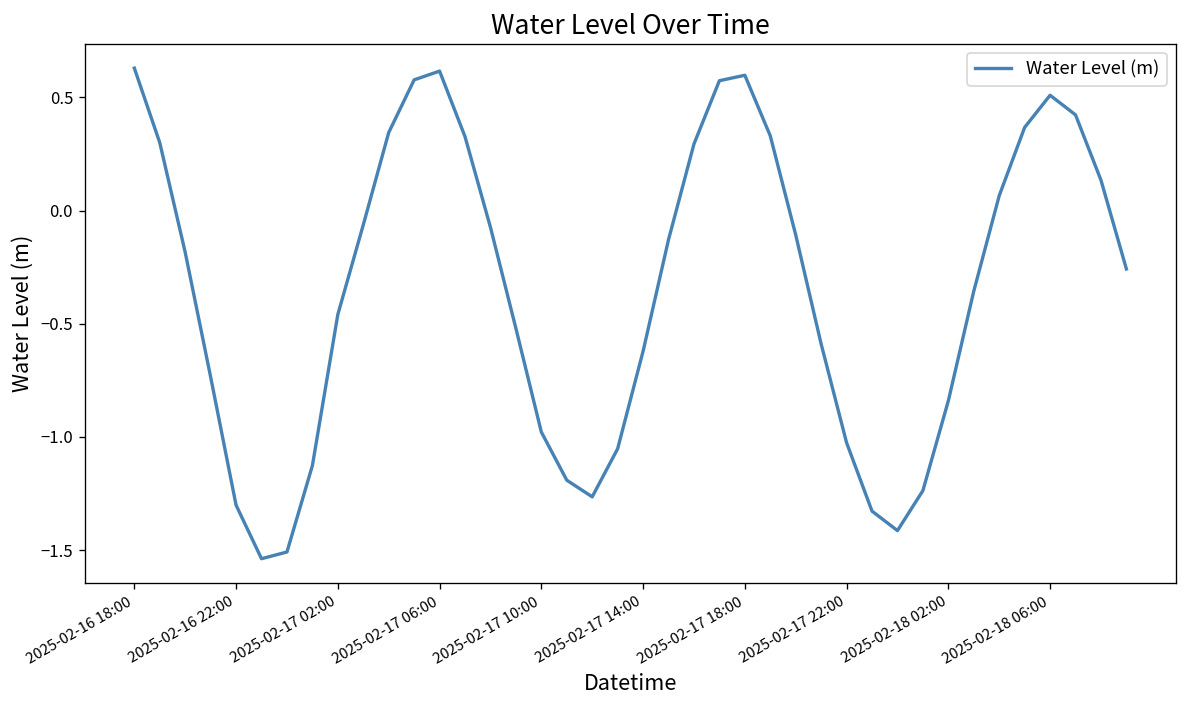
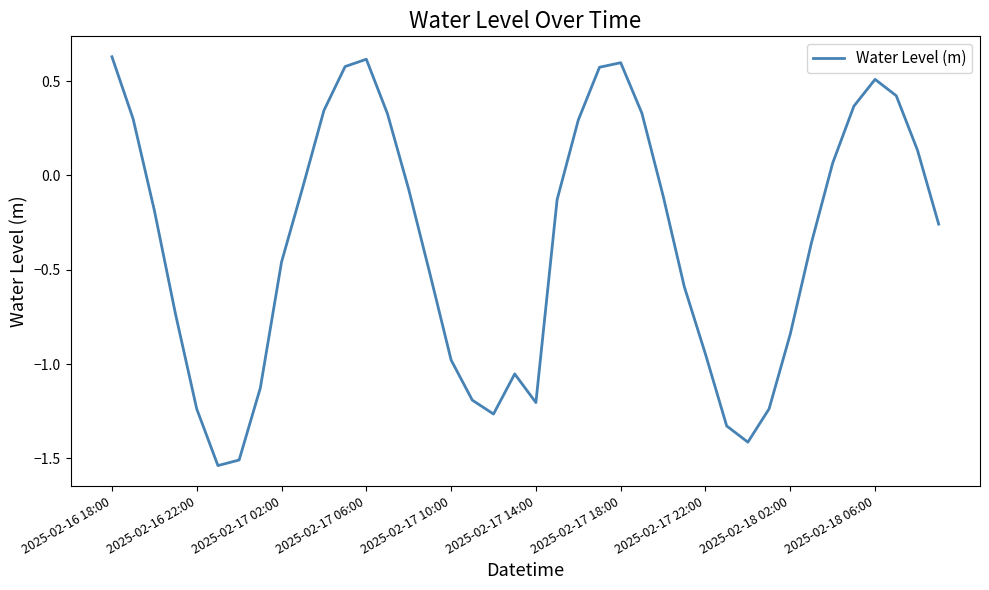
2025-02-16 22:00: -1.30 -> -1.24
2025-02-17 14:00: -0.62 -> -1.20
2025-02-17 22:00: -1.03 -> -0.95
